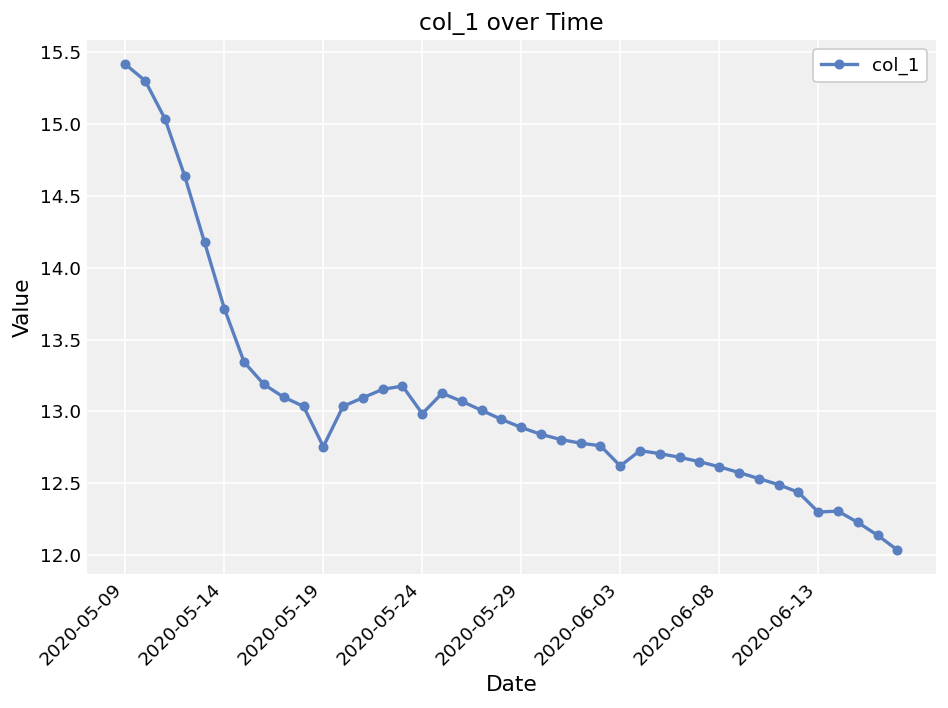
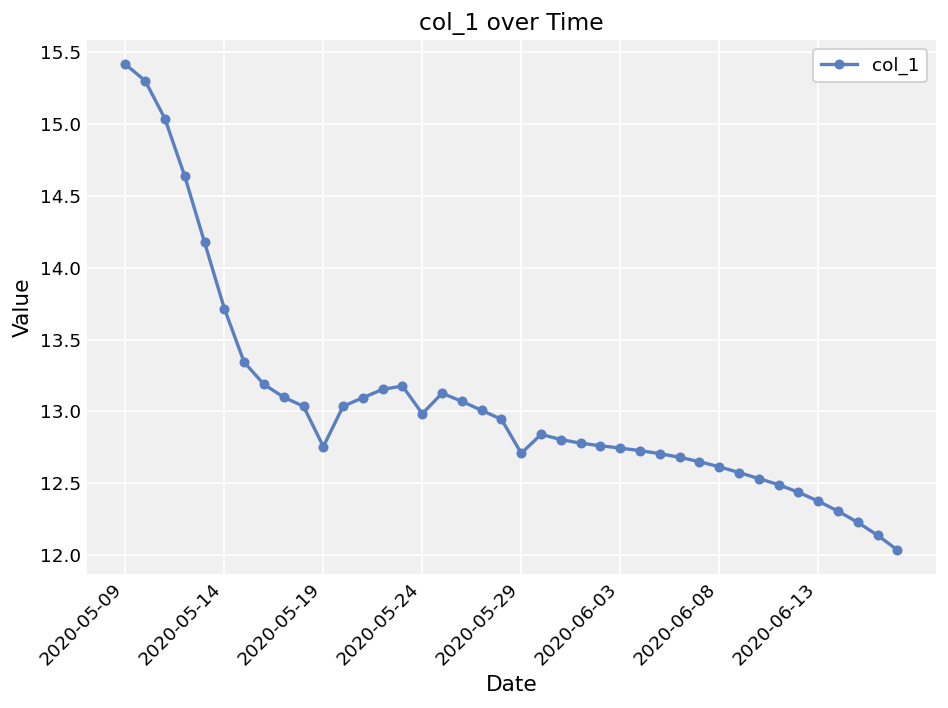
2020-05-29: 12.89 -> 12.71
2020-06-03: 12.62 -> 12.75
2020-06-13: 12.30 -> 12.38
